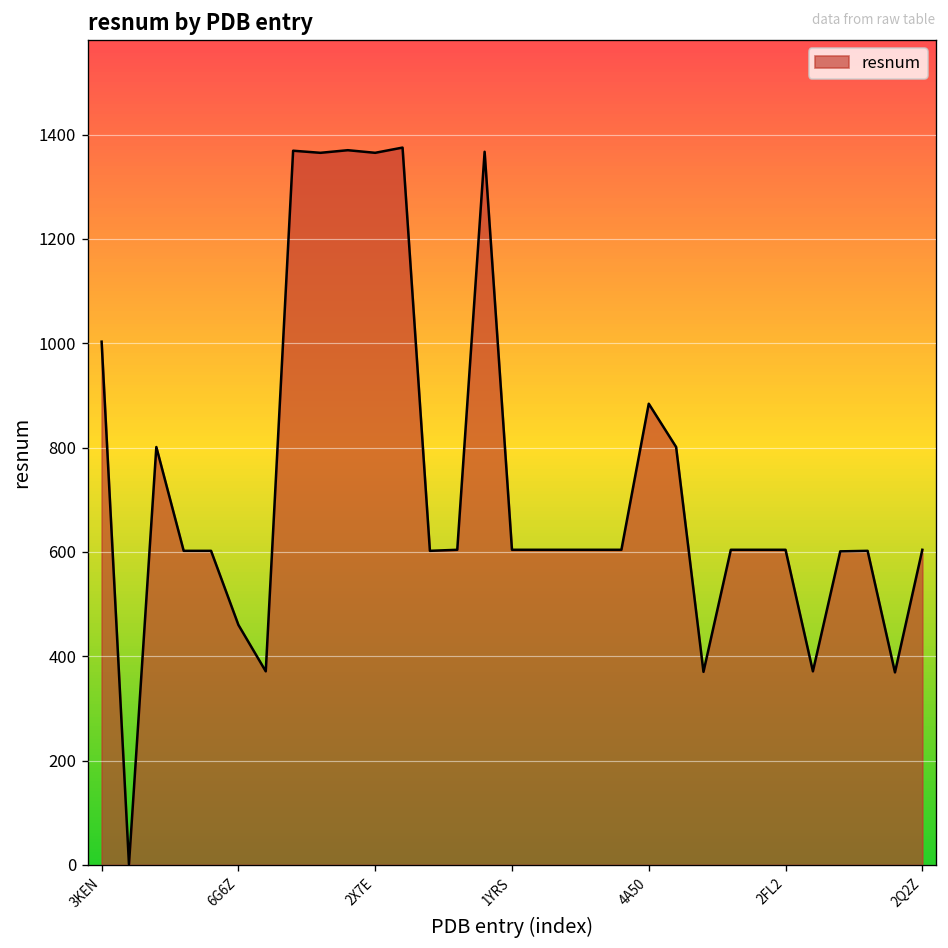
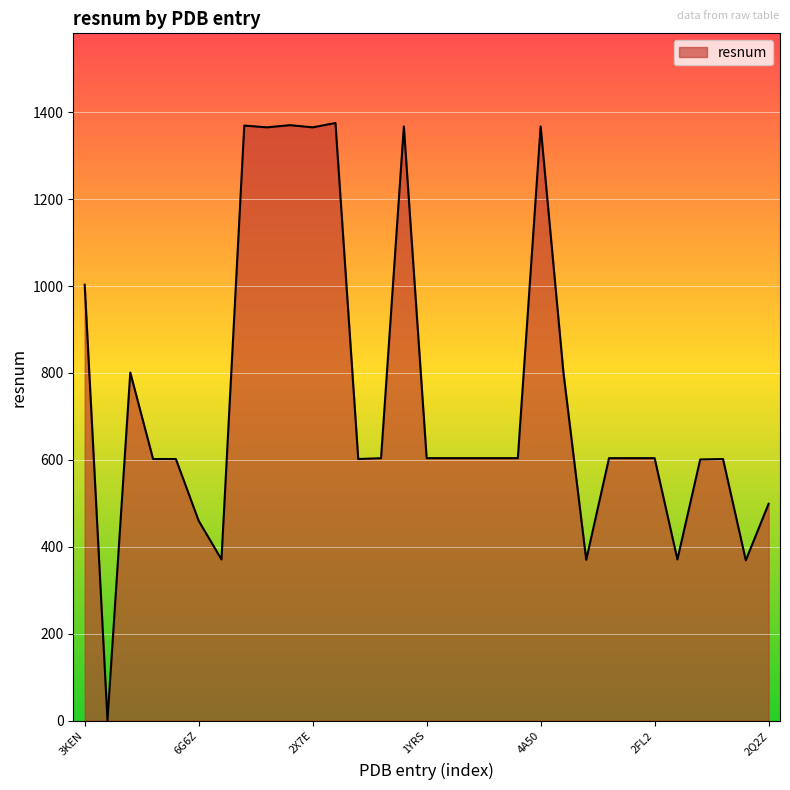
4A50: 880 -> 1370
2Q2Z: 600 -> 500
